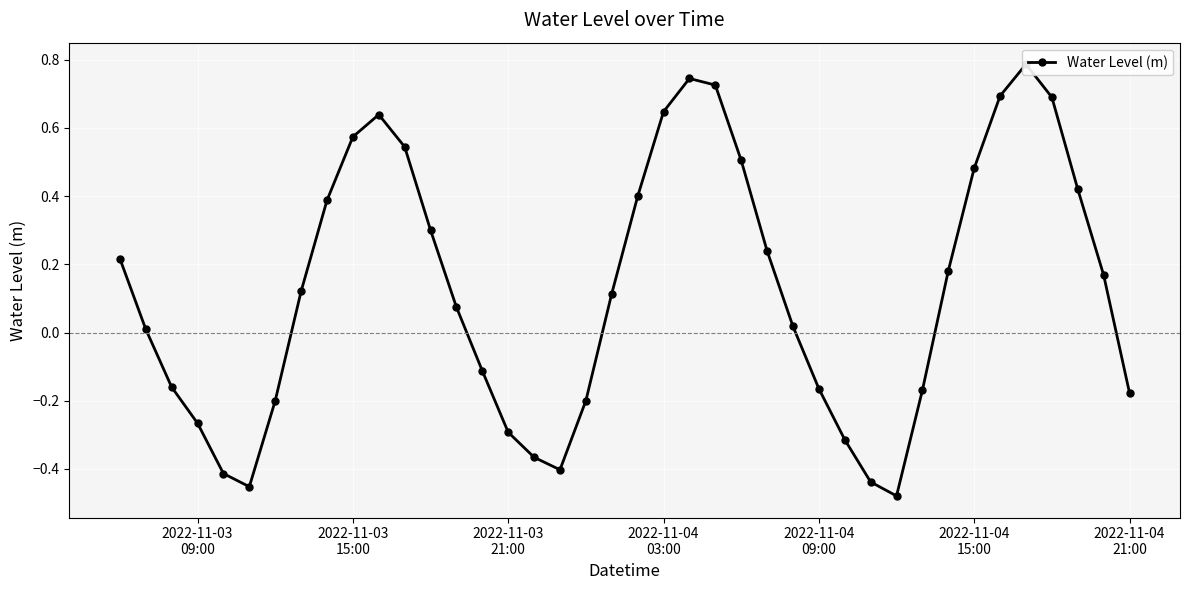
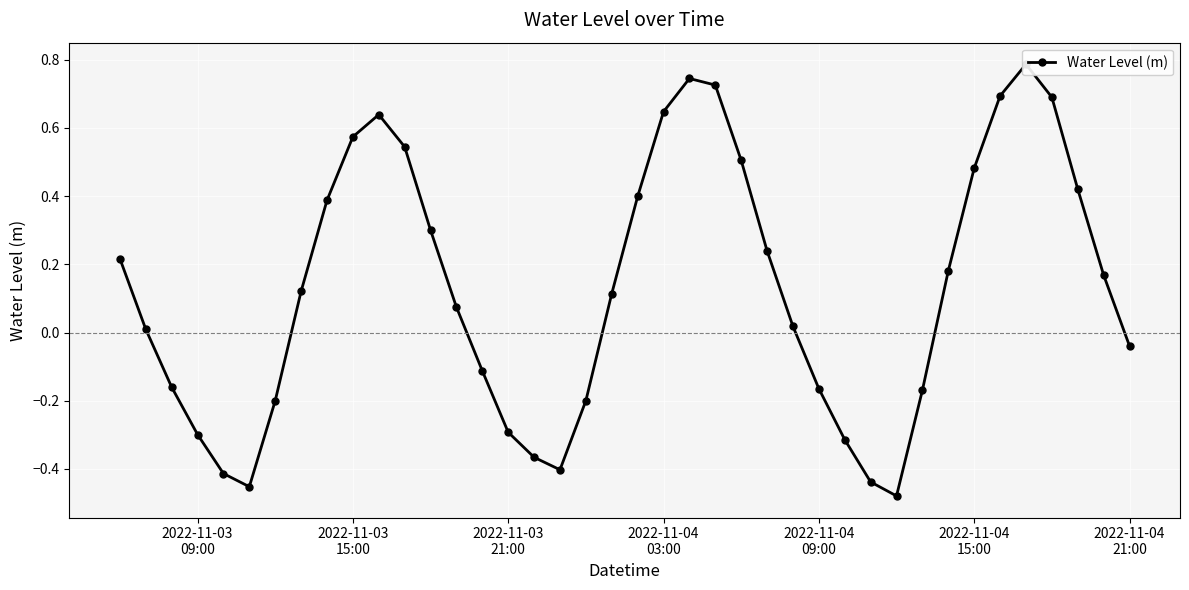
2022-11-03 09:00: -0.27 -> -0.30
2022-11-04 21:00: -0.18 -> -0.04
